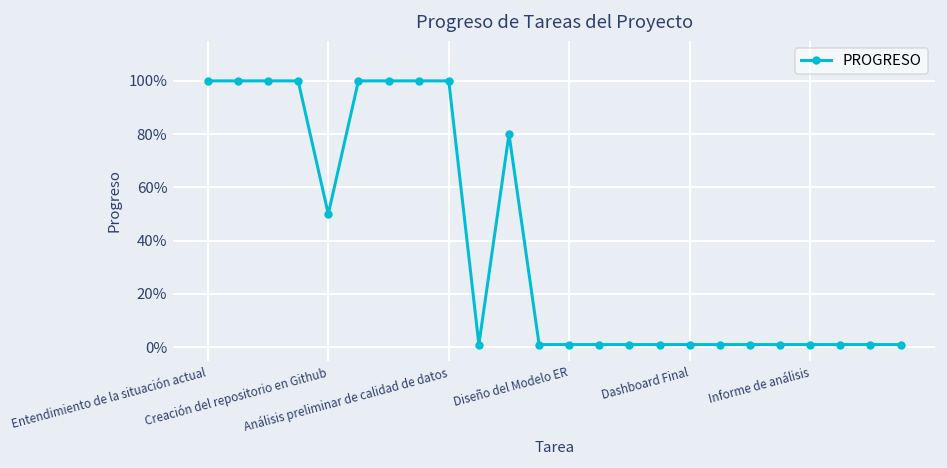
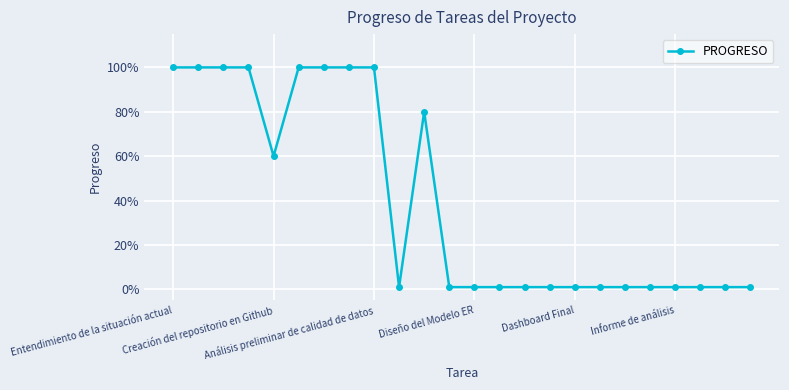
Creación del repositorio en Github: 50% -> 60%
